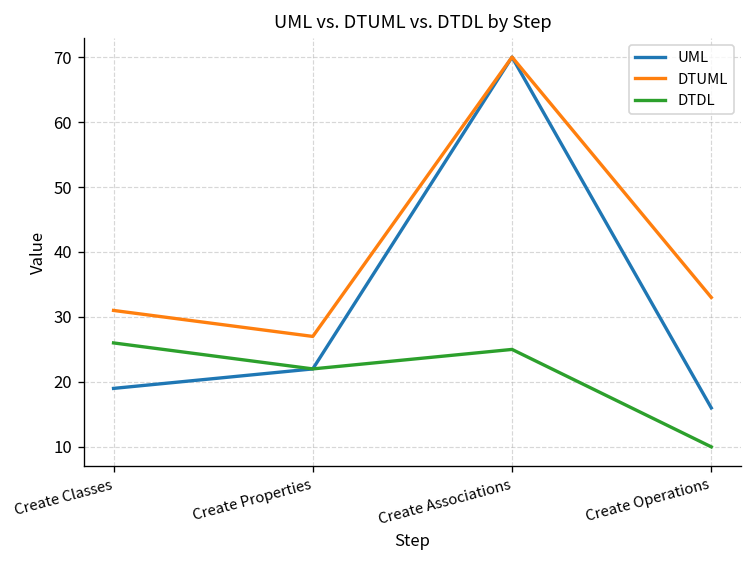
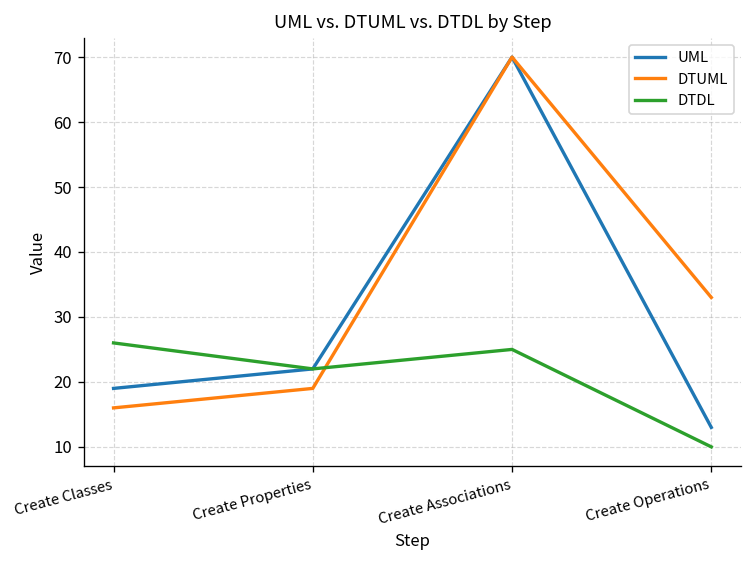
DTUML, Create Classes: 31 -> 16
DTUML, Create Properties: 27 -> 19
UML, Create Operations: 16 -> 13
